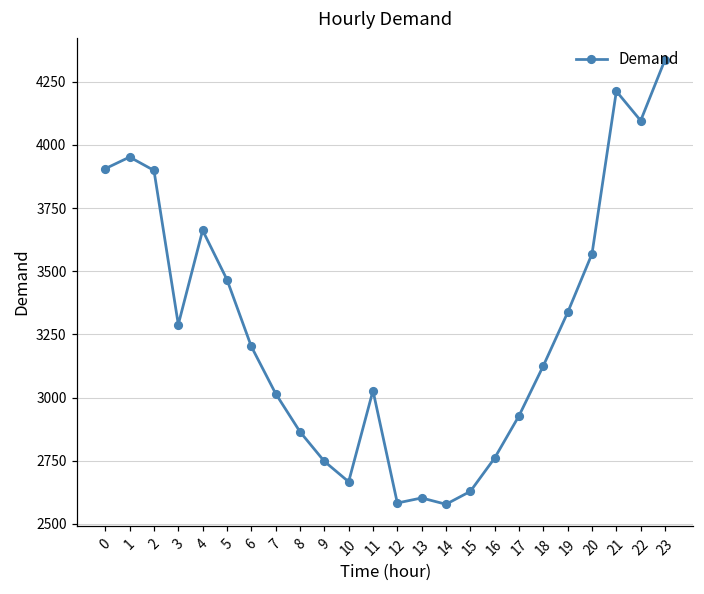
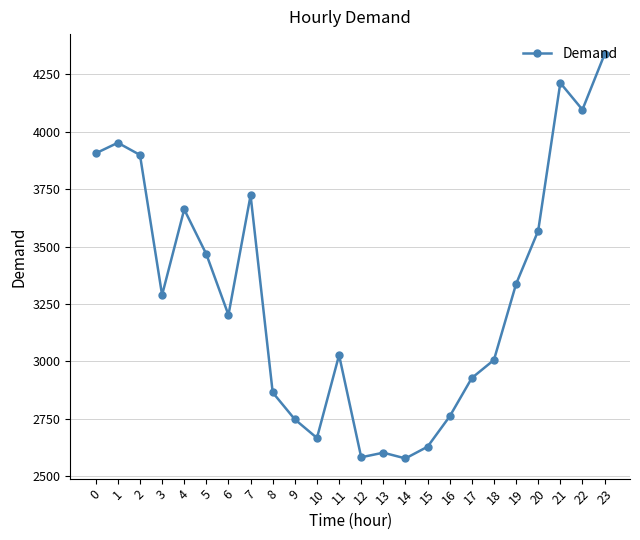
7: 3020 -> 3720
18: 3130 -> 3010
